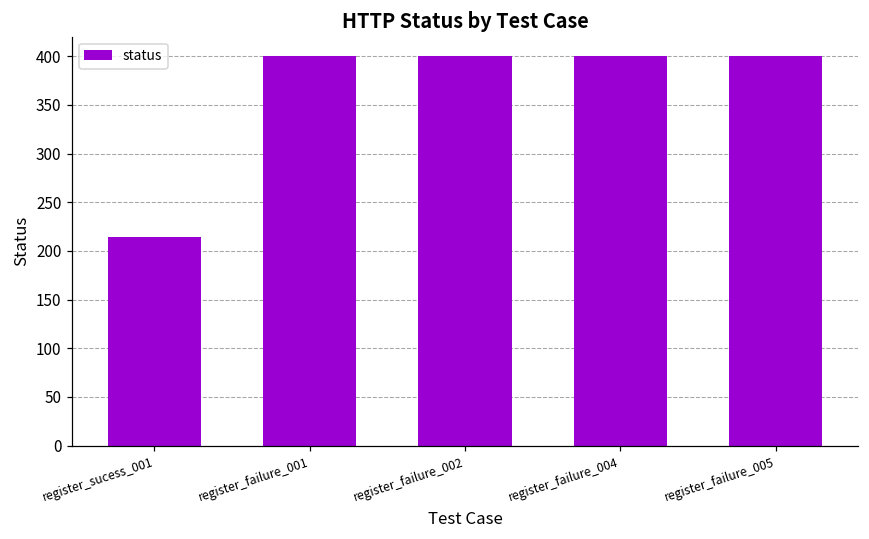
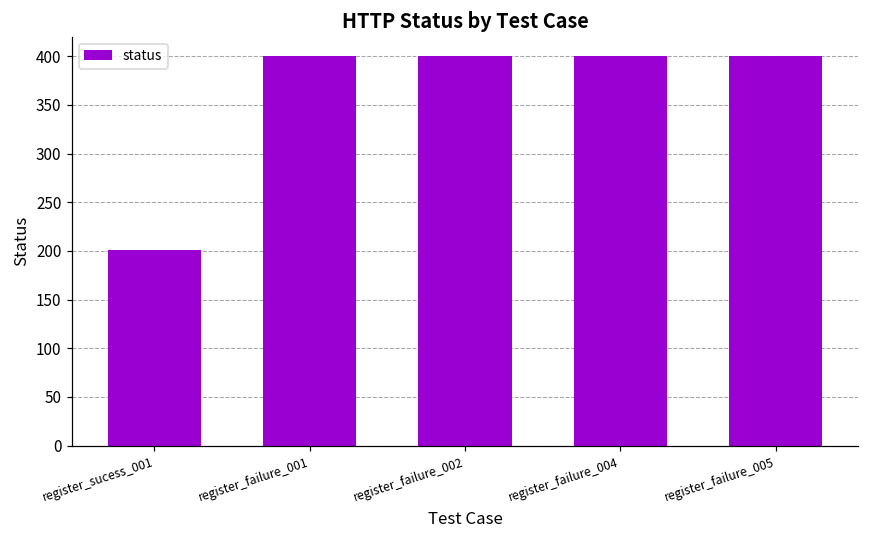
register_sucess_001: 210 -> 200
